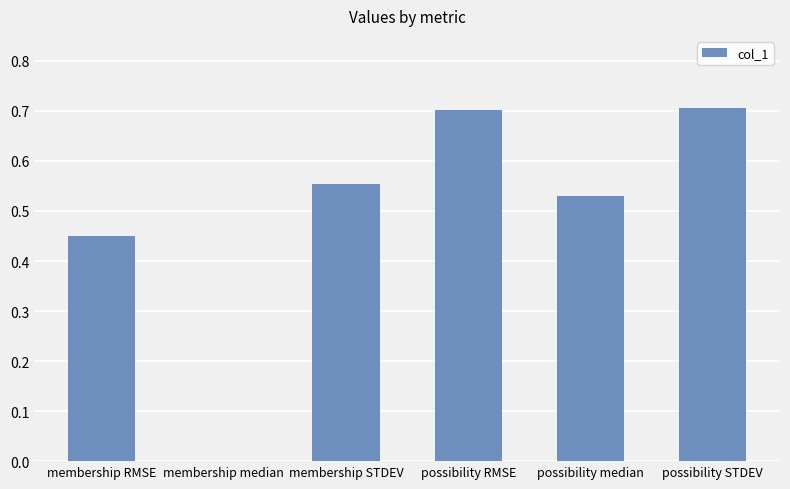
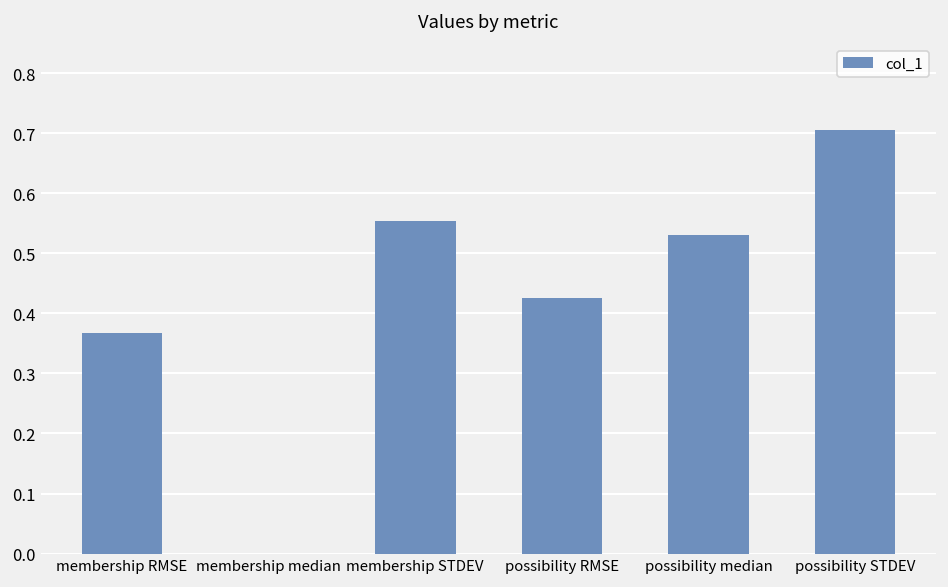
membership RMSE: 0.45 -> 0.37
possibility RMSE: 0.70 -> 0.43
